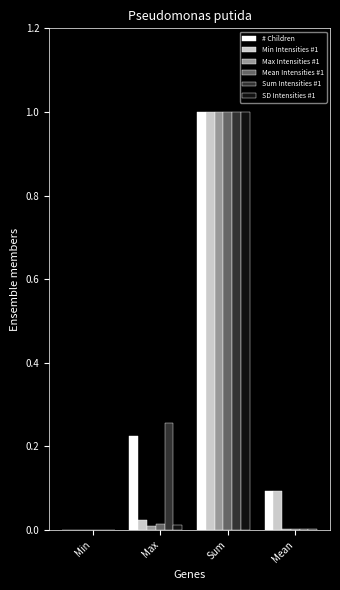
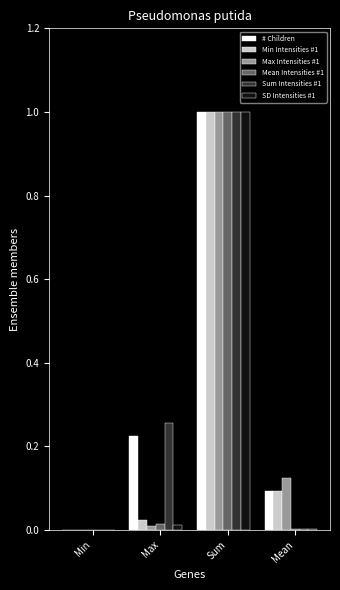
Max Intensities #1, Mean: 0.00 -> 0.12
